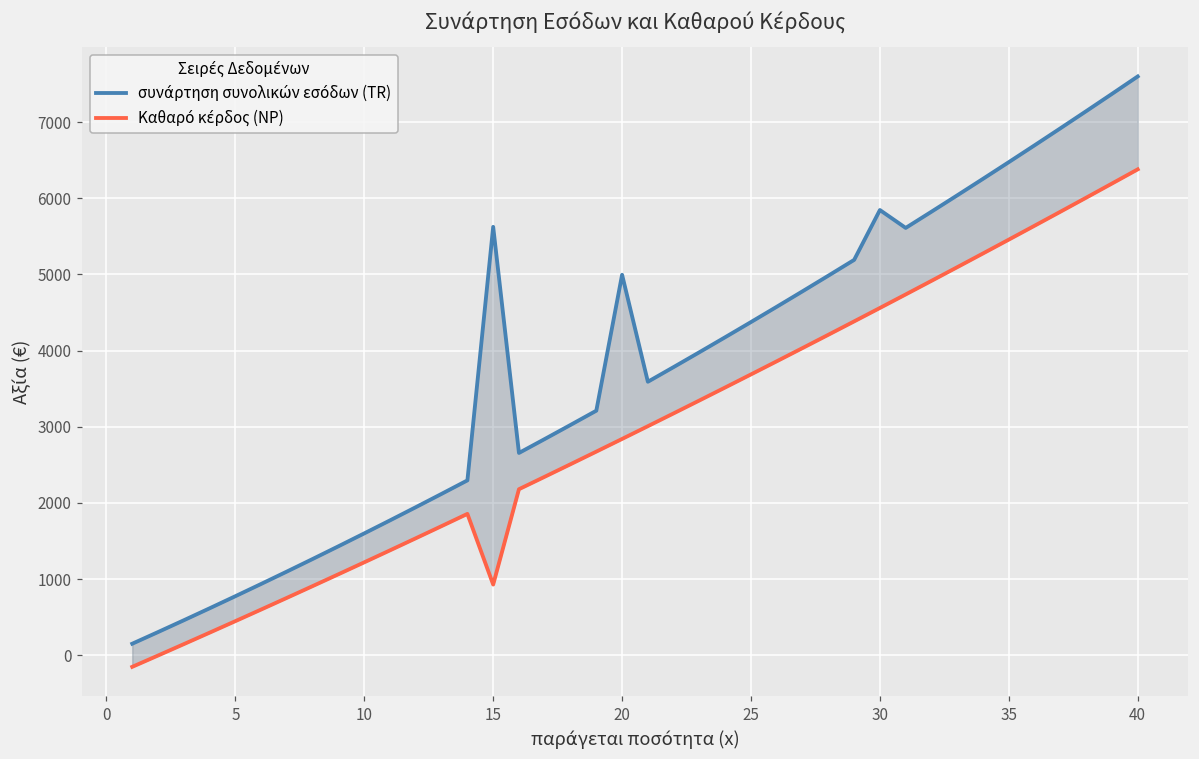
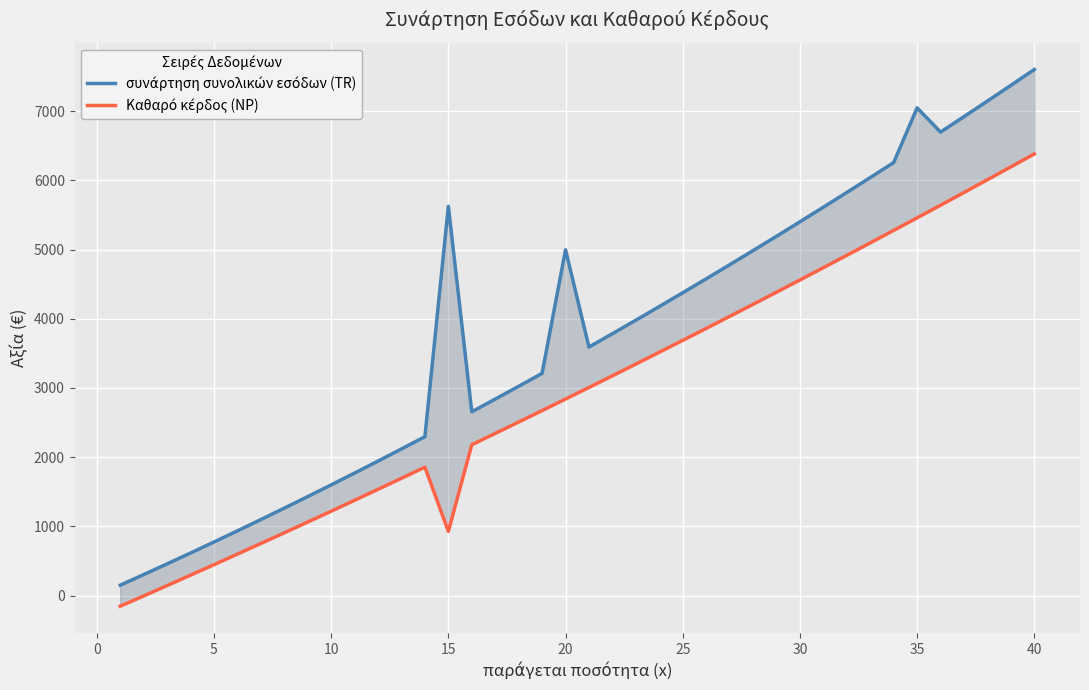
συνάρτηση συνολικών εσόδων (TR), 30: 5800 -> 5400
συνάρτηση συνολικών εσόδων (TR), 35: 6500 -> 7000
